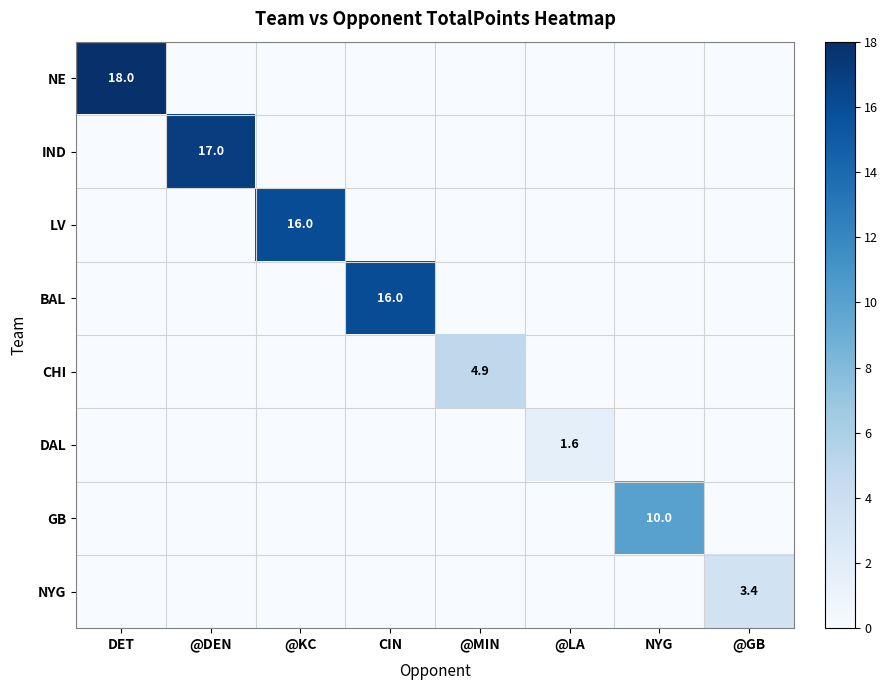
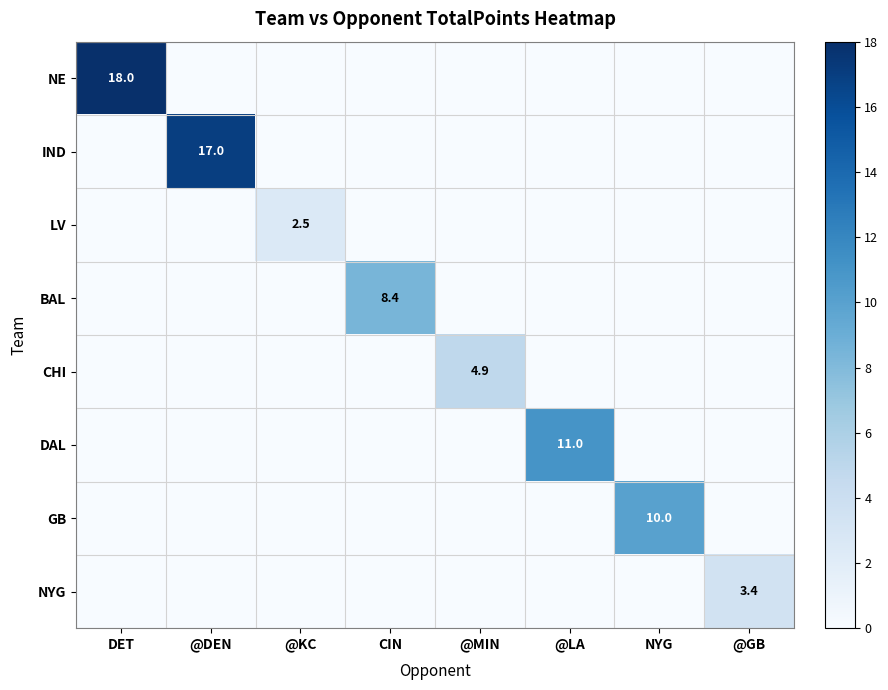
LV, @KC: 16.0 -> 2.5
BAL, CIN: 16.0 -> 8.4
DAL, @LA: 1.6 -> 11.0
